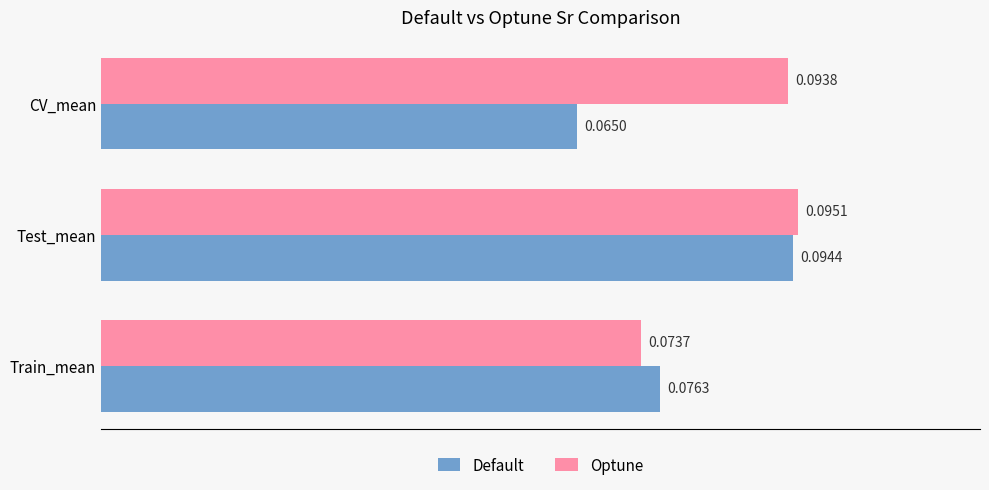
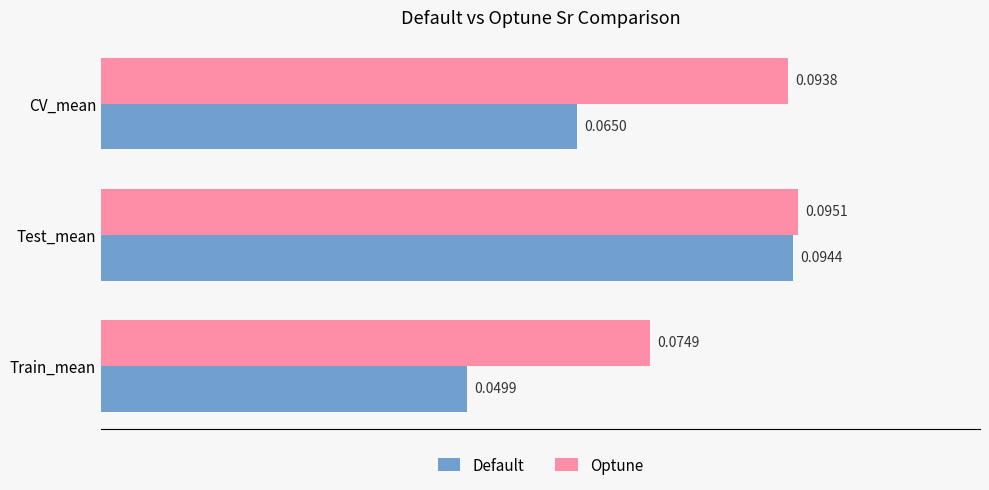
Optune, Train_mean: 0.0737 -> 0.0749
Default, Train_mean: 0.0763 -> 0.0499
